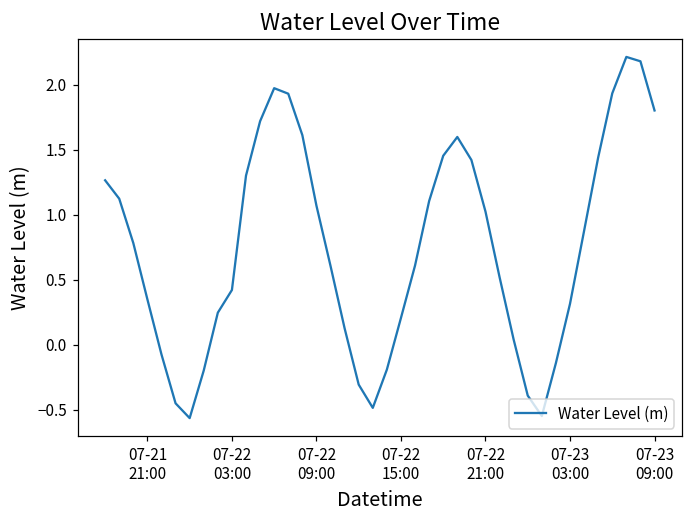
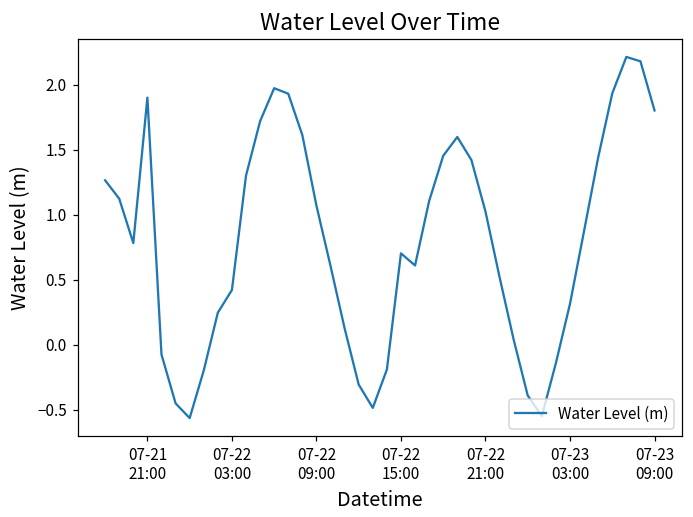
07-21 21:00: 0.35 -> 1.90
07-22 15:00: 0.21 -> 0.70
